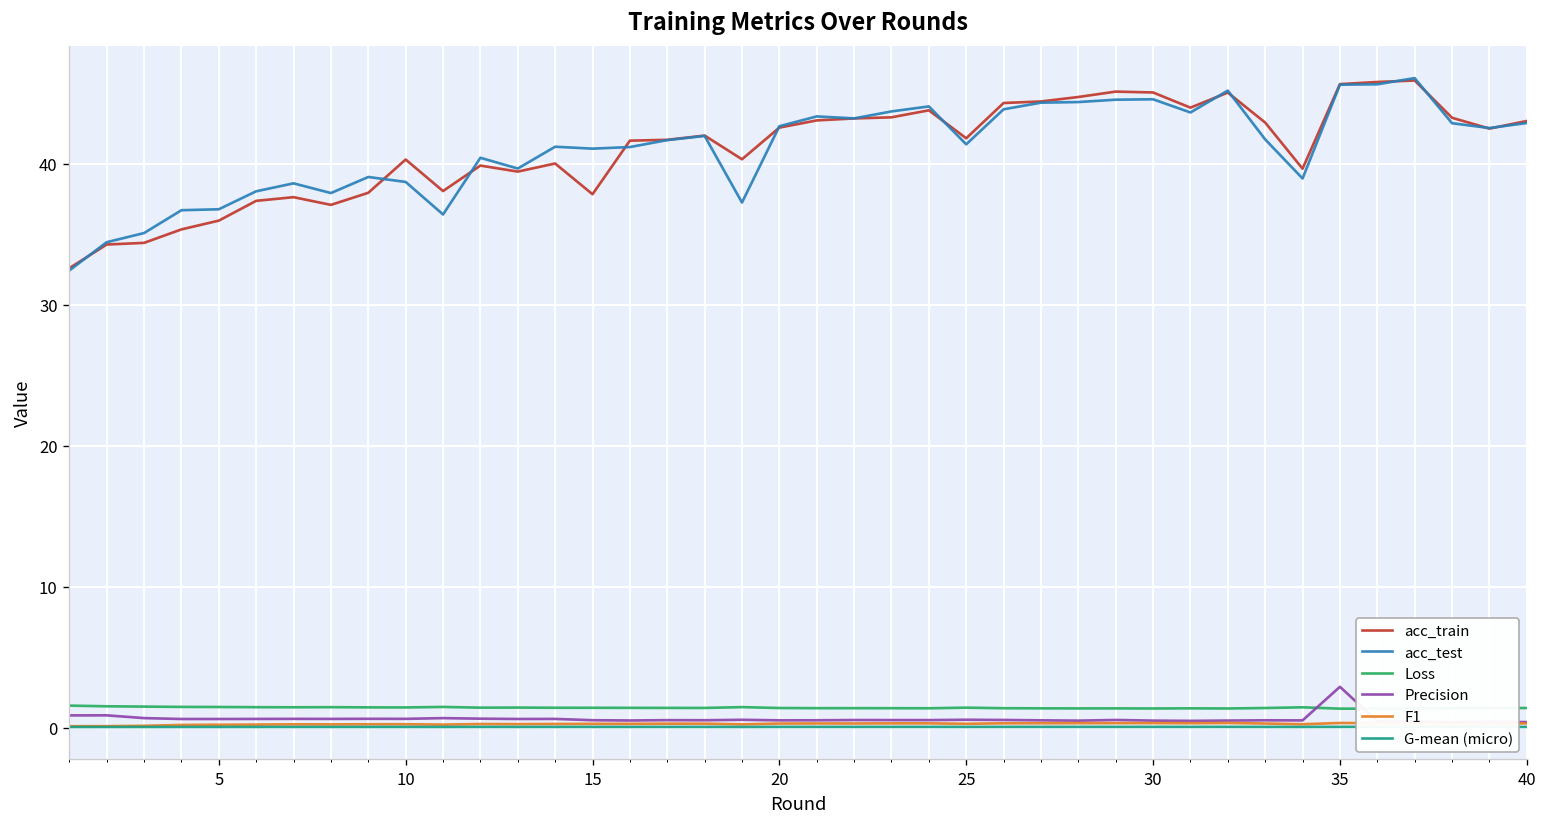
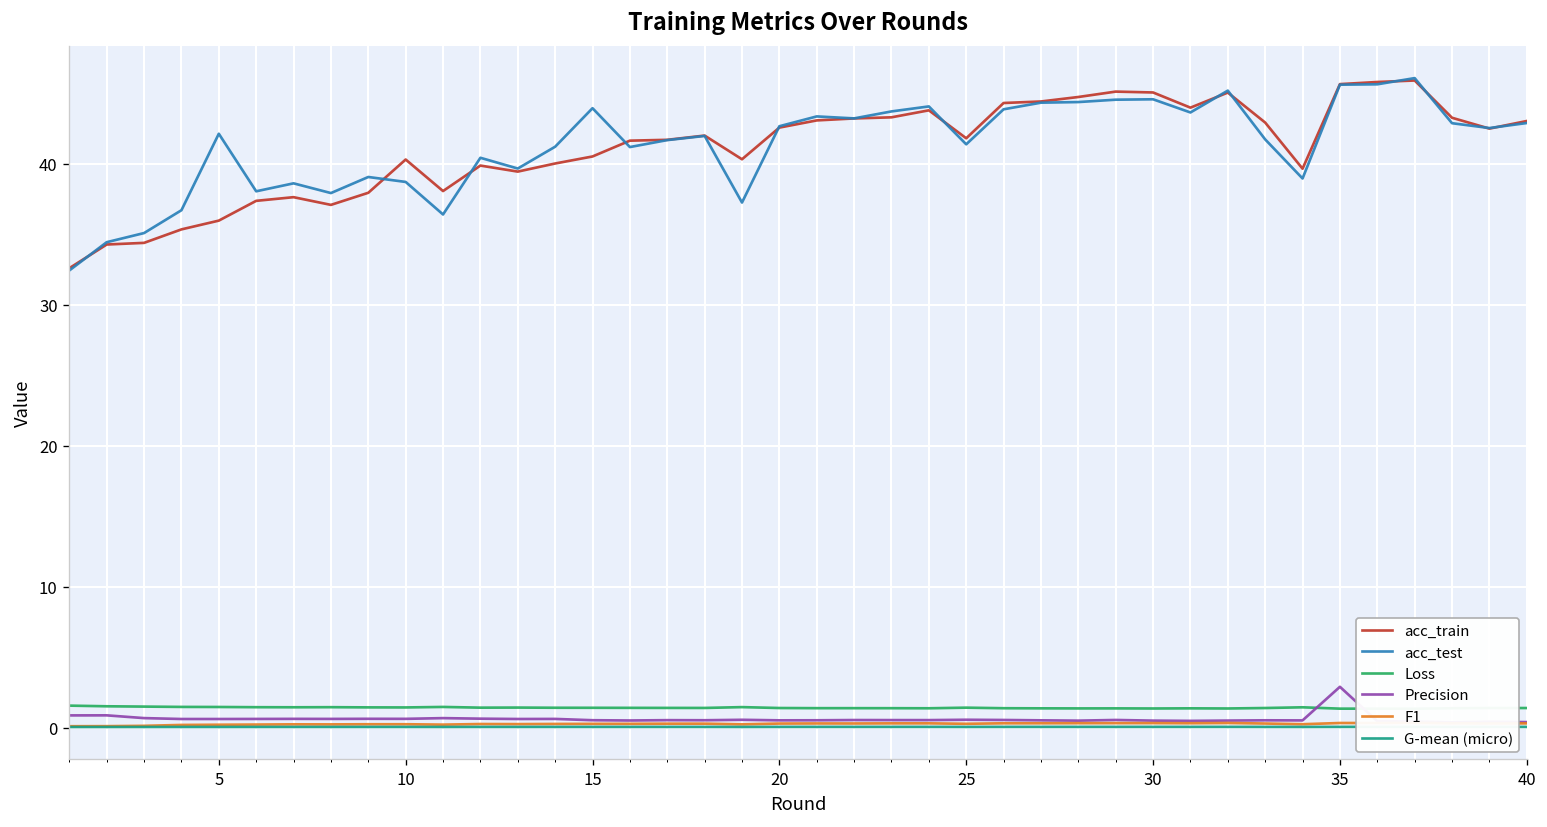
acc_test, 5: 36.8 -> 42.1
acc_train, 15: 37.8 -> 40.5
acc_test, 15: 41.1 -> 43.9
